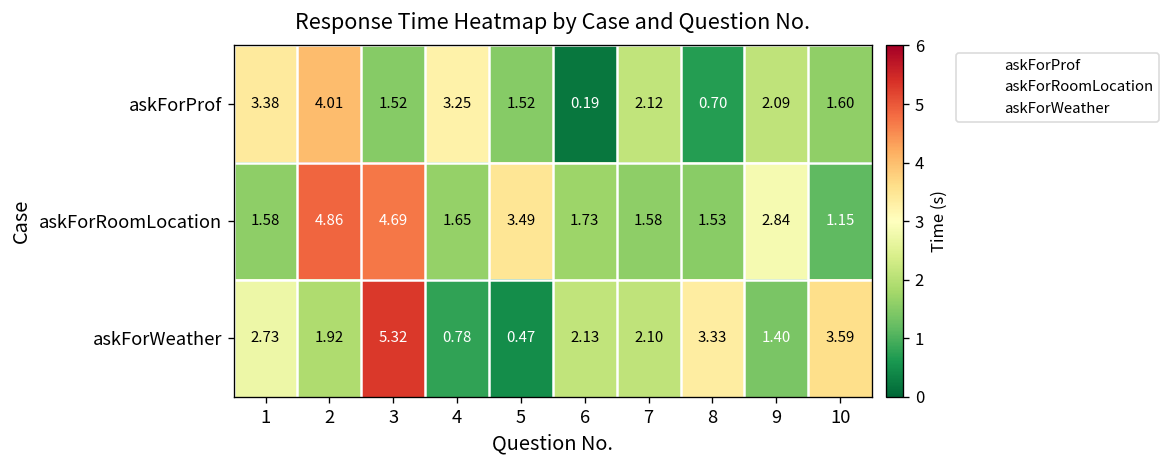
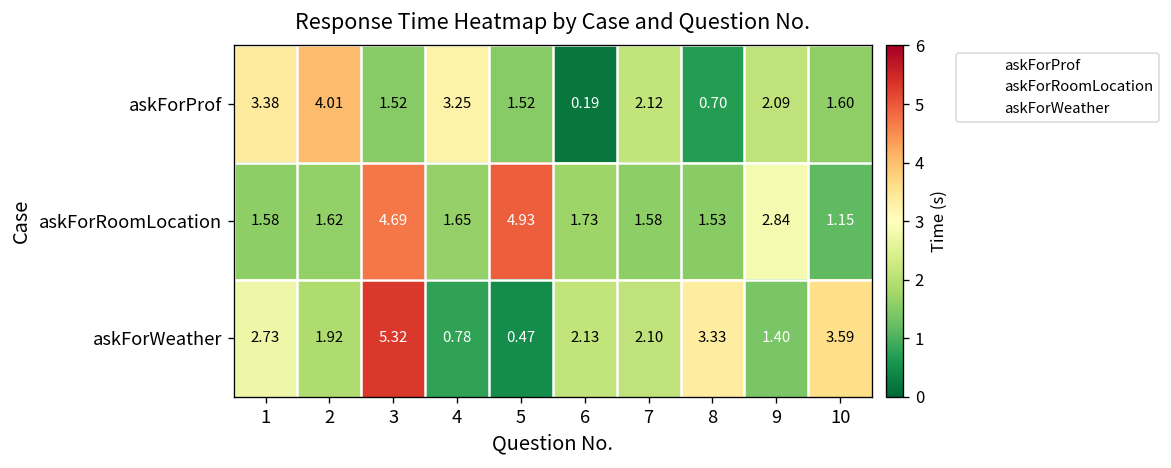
askForRoomLocation, 2: 4.86 -> 1.62
askForRoomLocation, 5: 3.49 -> 4.93
